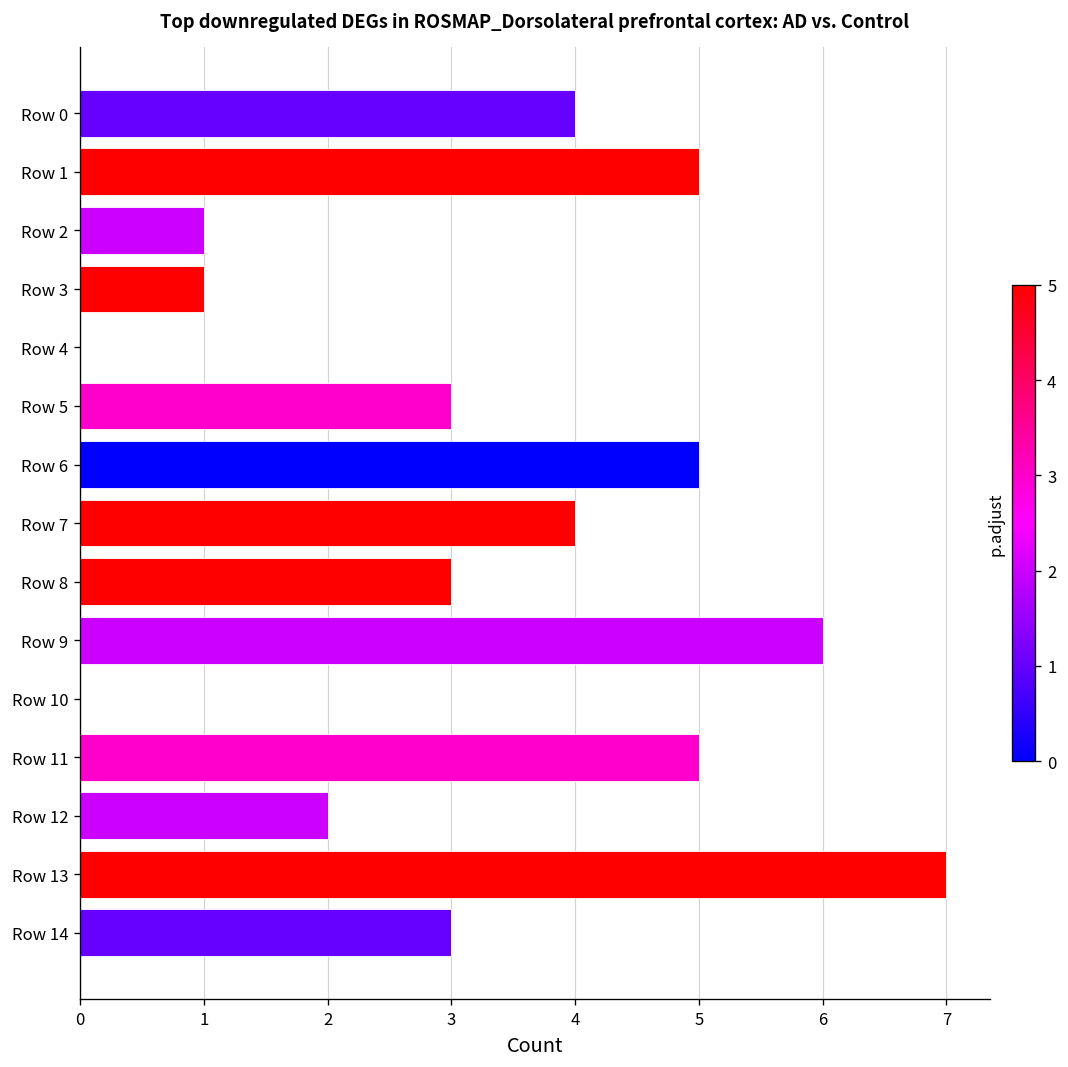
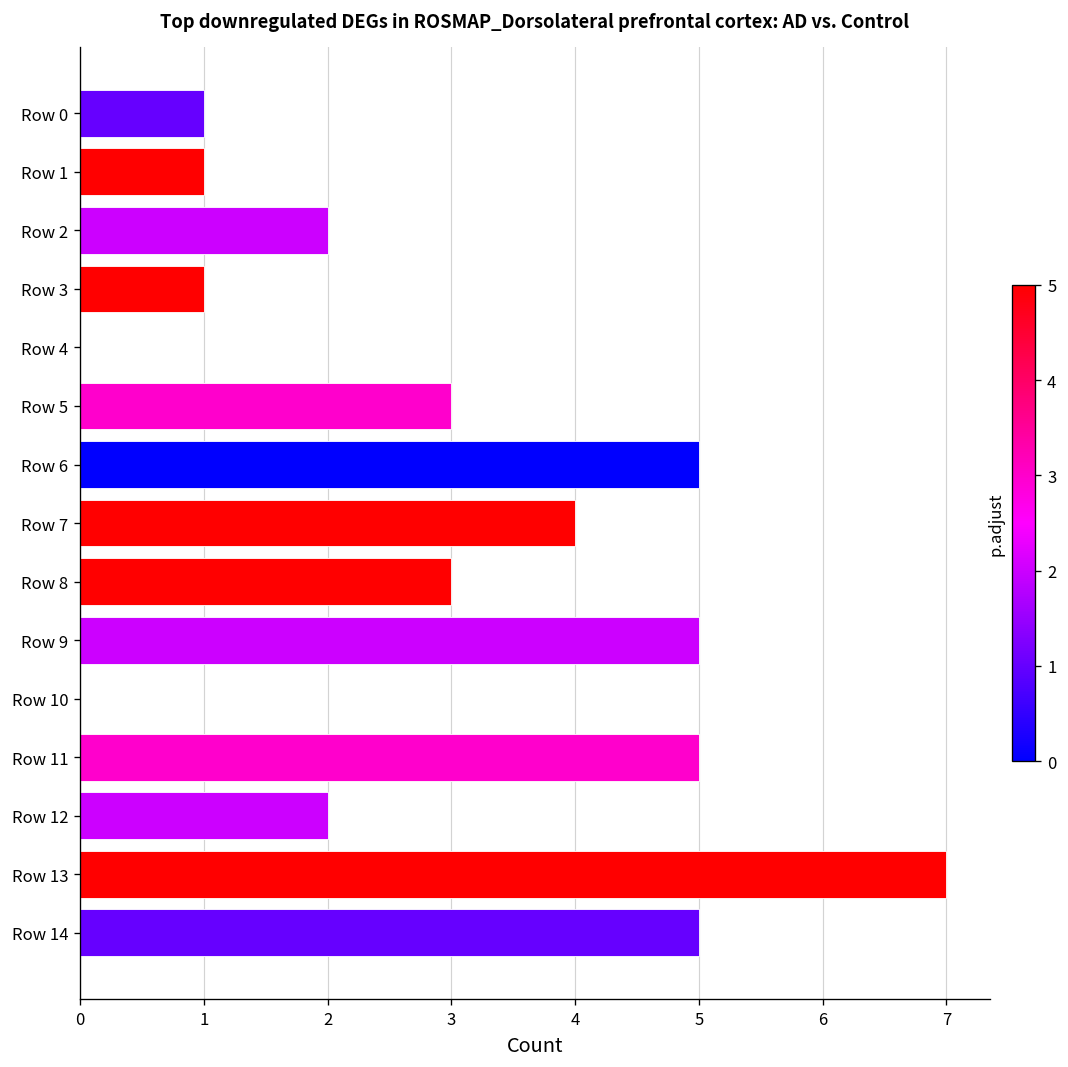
Row 0: 4 -> 1
Row 1: 5 -> 1
Row 2: 1 -> 2
Row 9: 6 -> 5
Row 14: 3 -> 5
